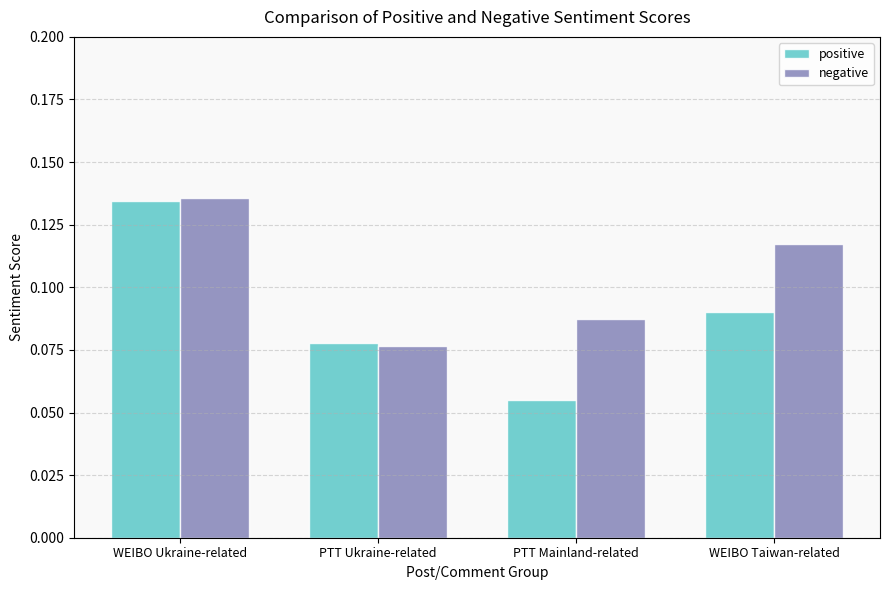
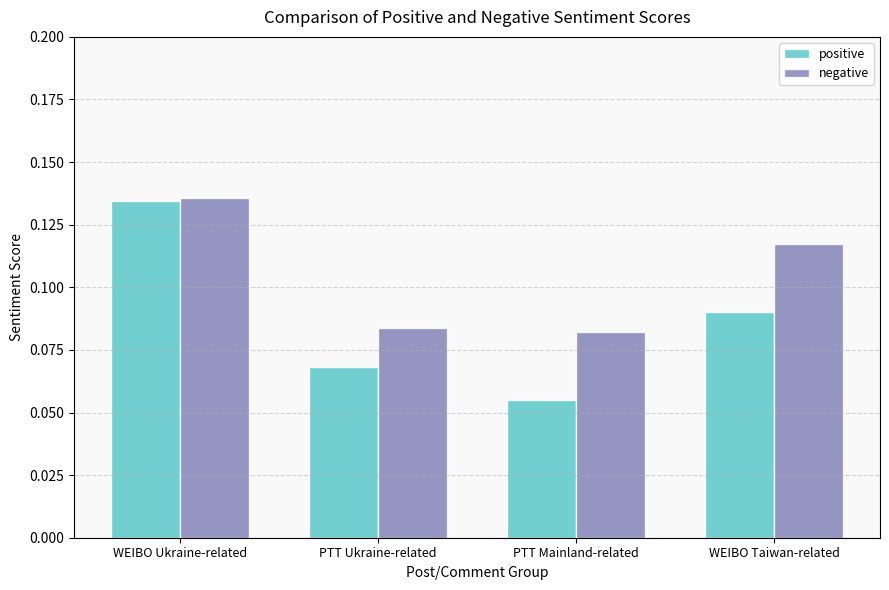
positive, PTT Ukraine-related: 0.078 -> 0.068
negative, PTT Ukraine-related: 0.077 -> 0.084
negative, PTT Mainland-related: 0.087 -> 0.082
